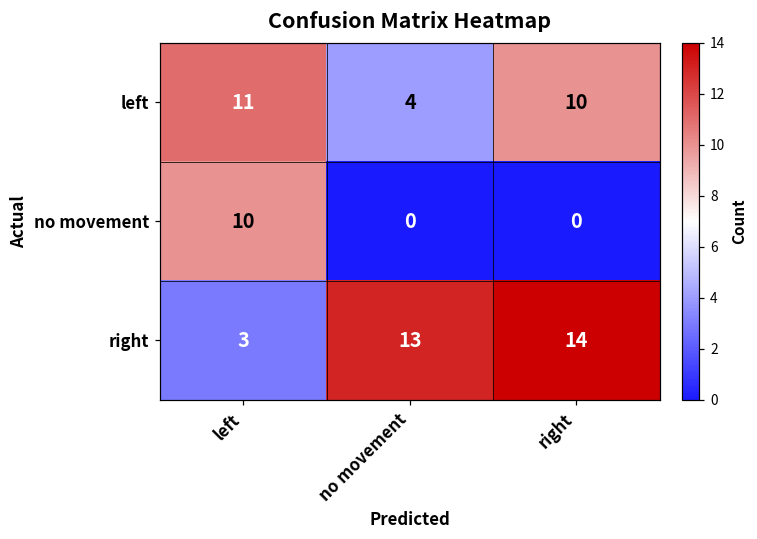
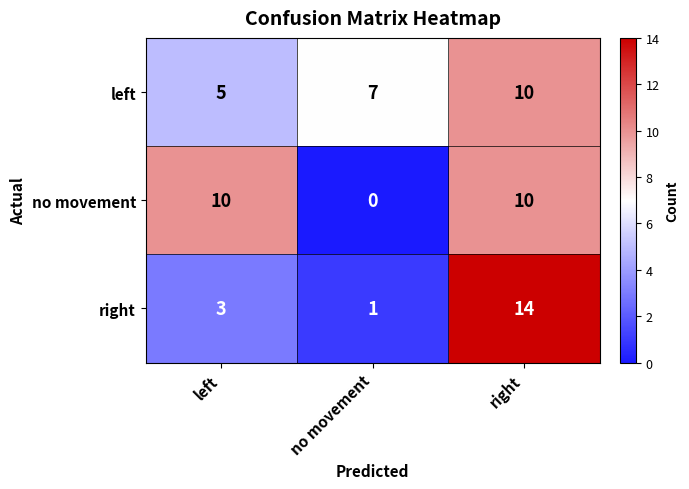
left, left: 11 -> 5
left, no movement: 4 -> 7
no movement, right: 0 -> 10
right, no movement: 13 -> 1
